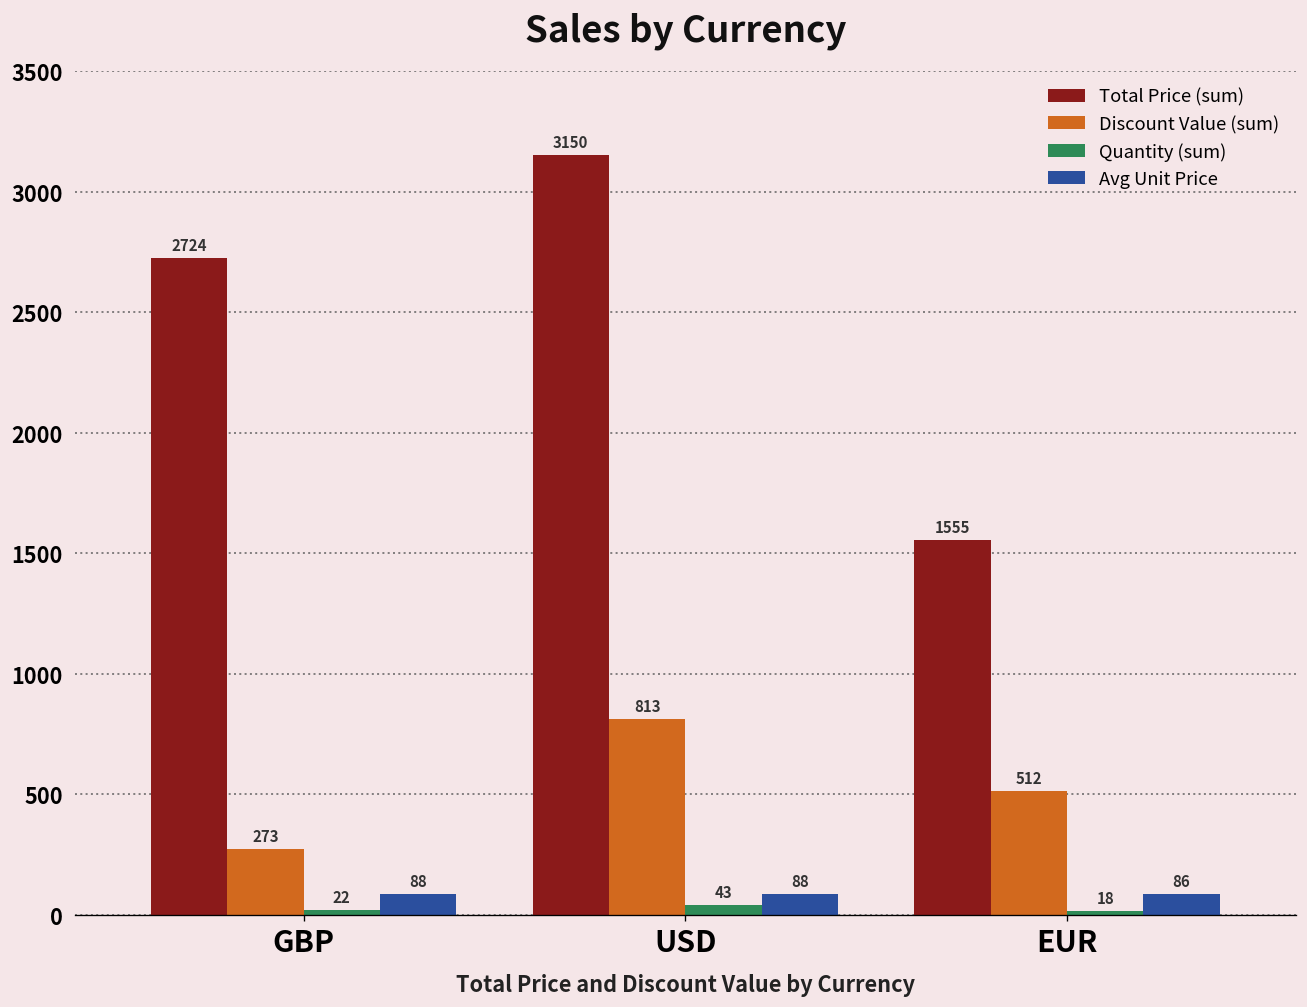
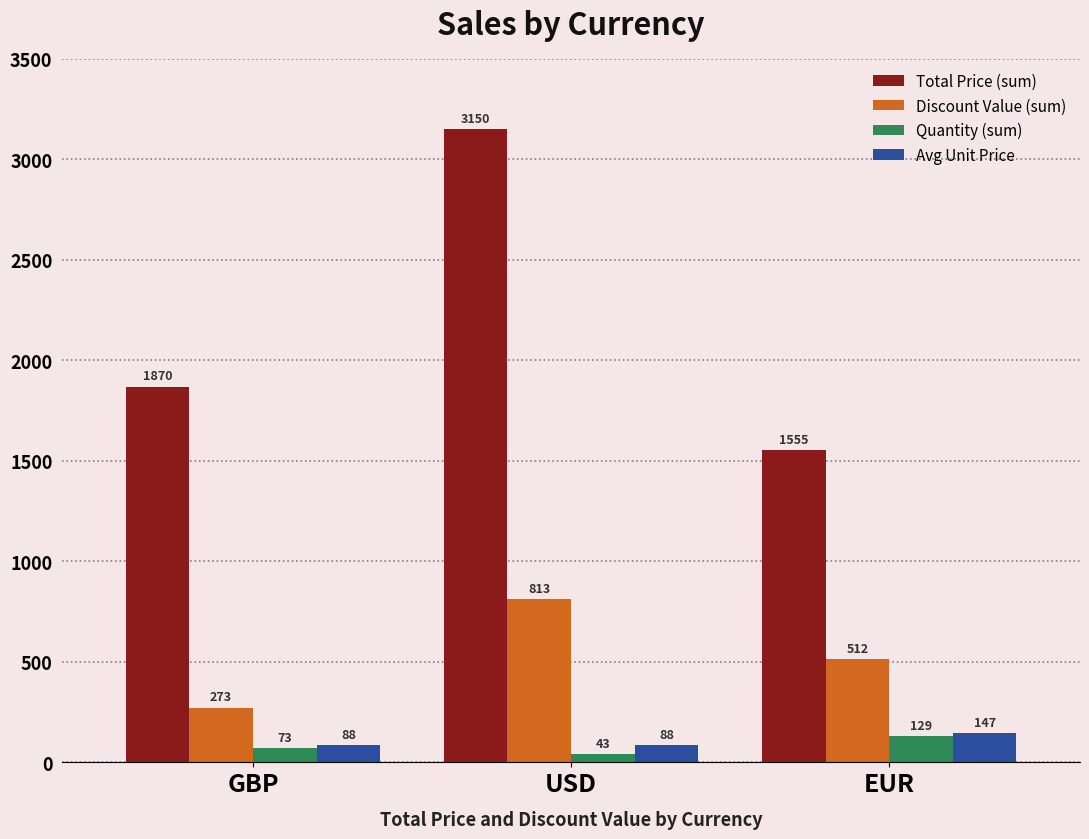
Total Price (sum), GBP: 2724 -> 1870
Quantity (sum), GBP: 22 -> 73
Quantity (sum), EUR: 18 -> 129
Avg Unit Price, EUR: 86 -> 147
